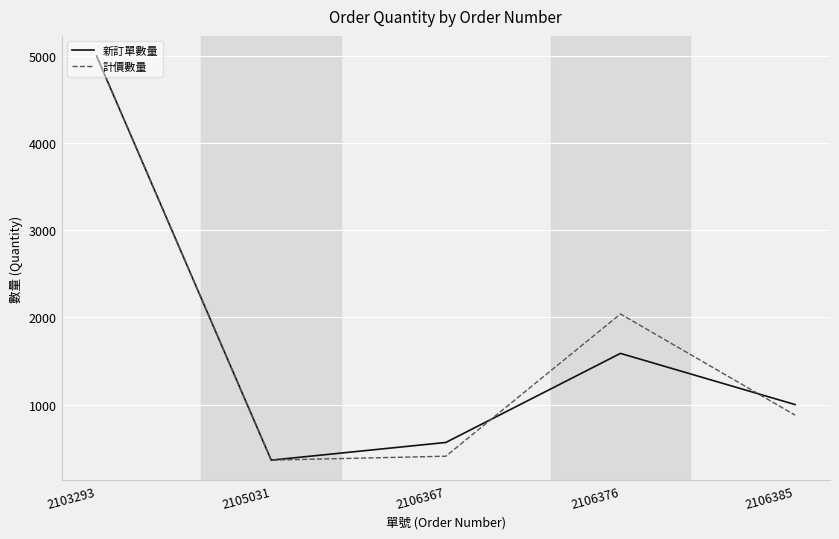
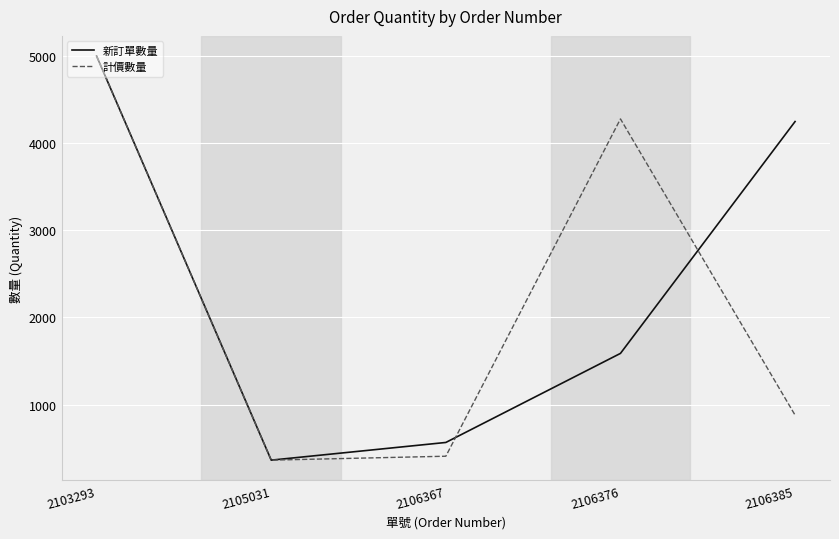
計價數量, 2106376: 2000 -> 4300
新訂單數量, 2106385: 1000 -> 4200
